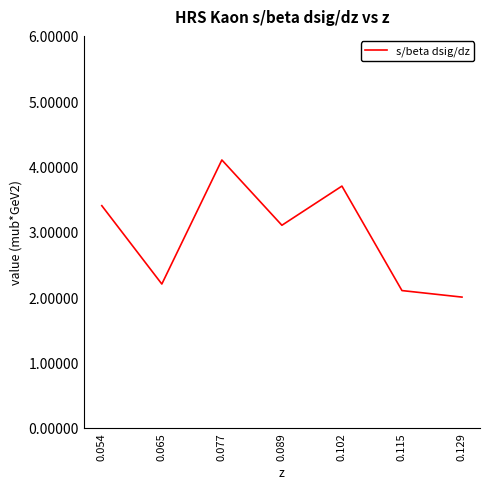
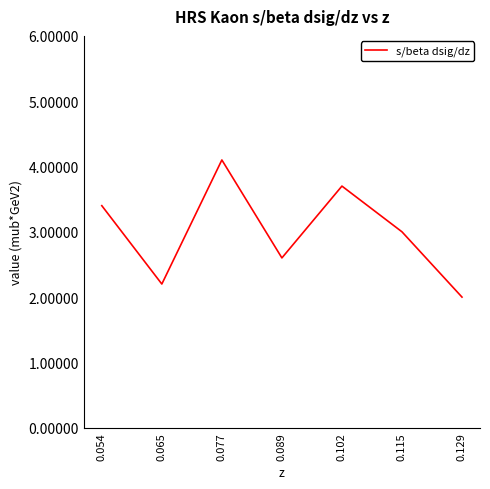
0.089: 3.1 -> 2.6
0.115: 2.1 -> 3.0
